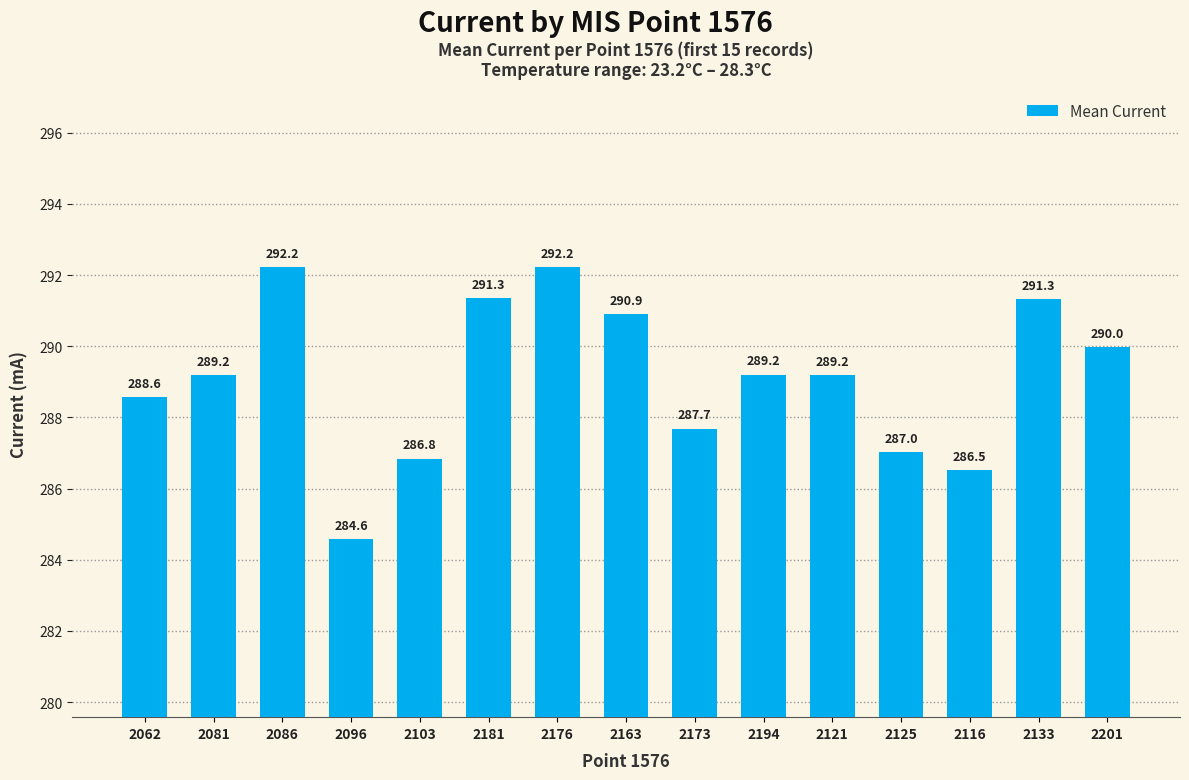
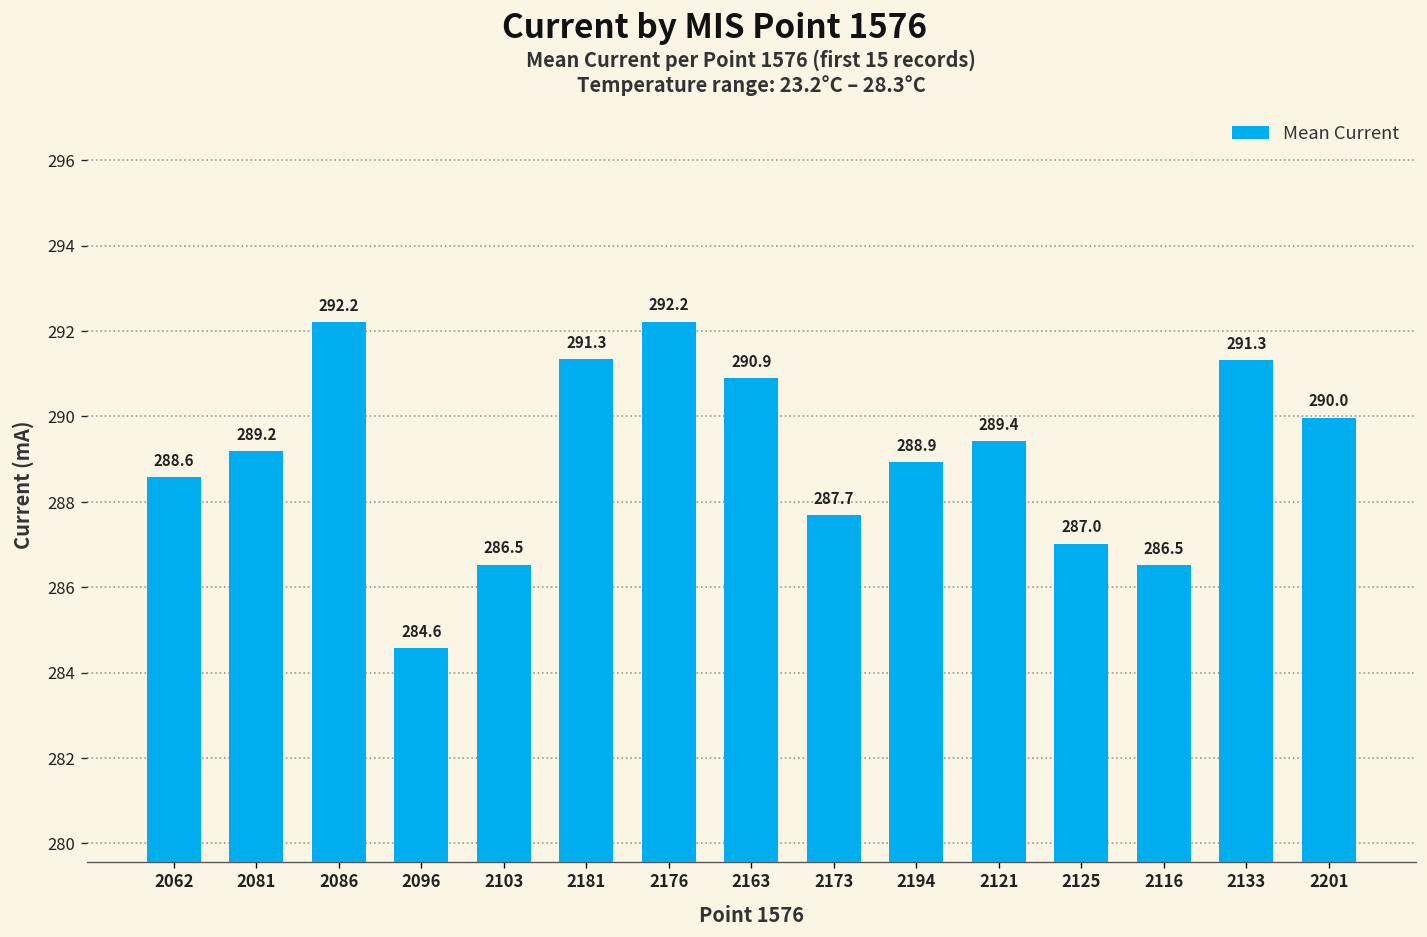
2103: 286.8 -> 286.5
2194: 289.2 -> 288.9
2121: 289.2 -> 289.4
